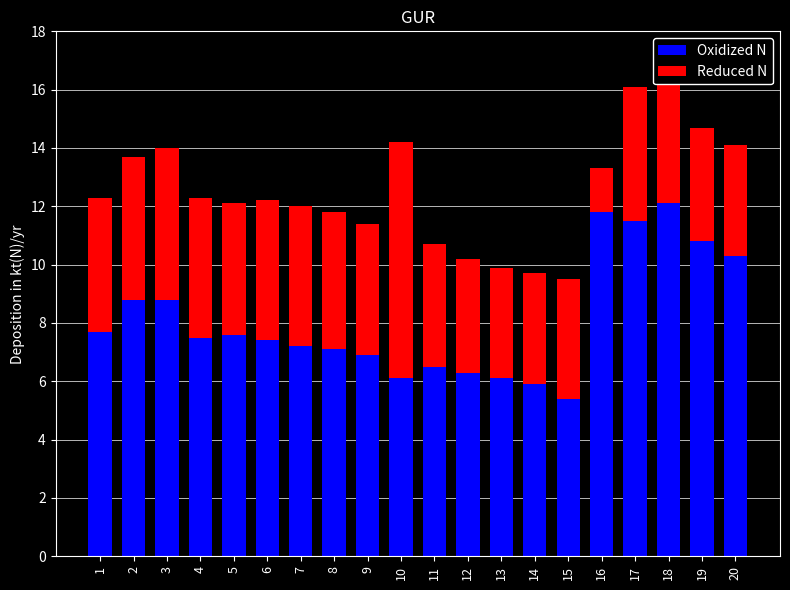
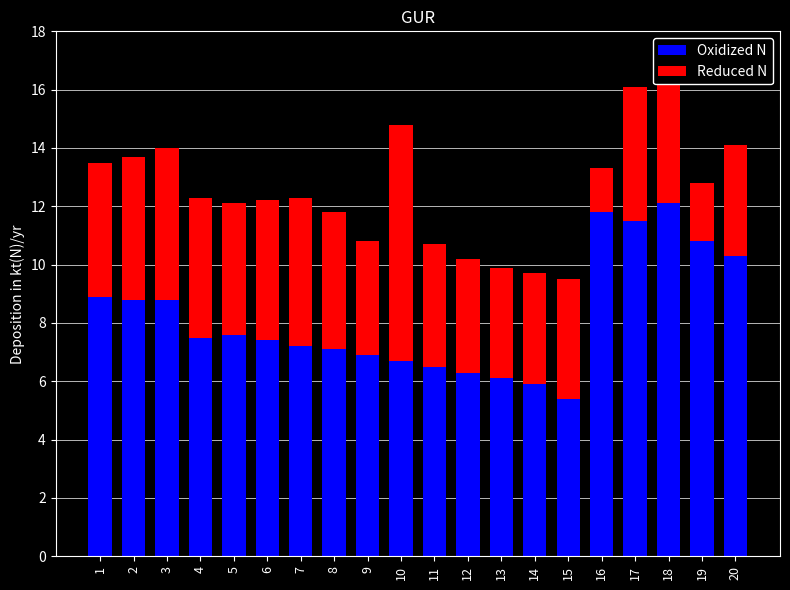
Oxidized N, 1: 7.7 -> 8.9
Reduced N, 7: 4.8 -> 5.1
Reduced N, 9: 4.5 -> 3.9
Oxidized N, 10: 6.1 -> 6.7
Reduced N, 19: 3.9 -> 2.0
